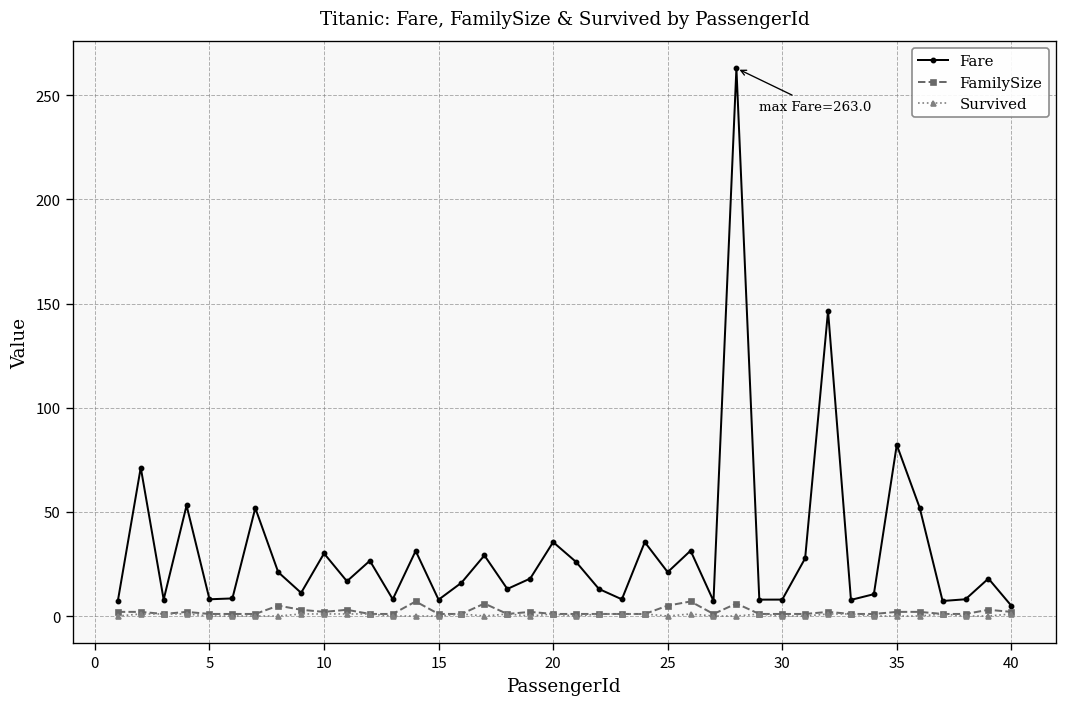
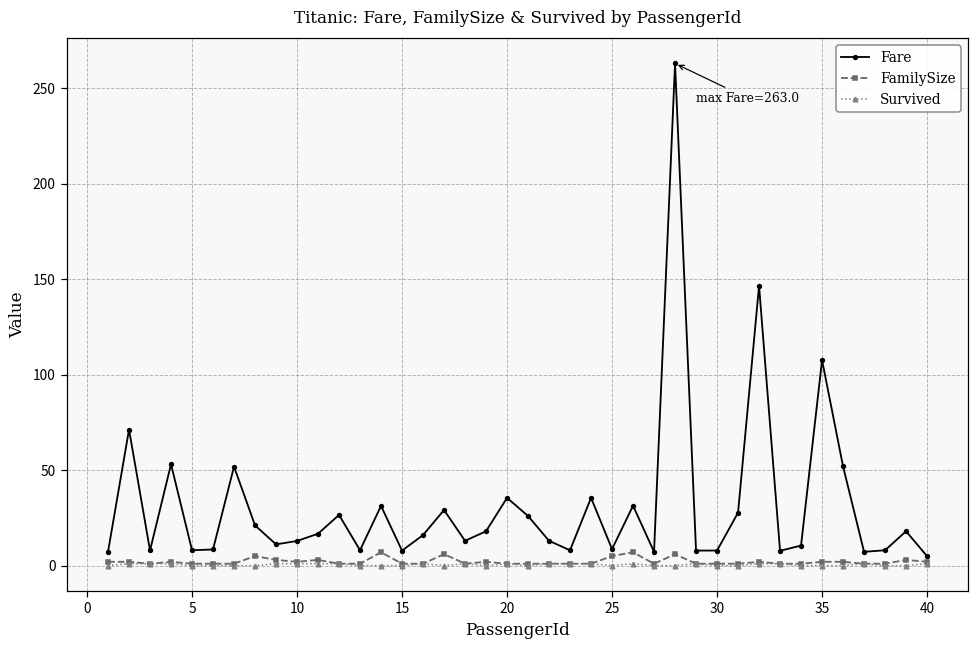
Fare, 10: 30 -> 13
Fare, 25: 21 -> 9
Fare, 35: 82 -> 108
